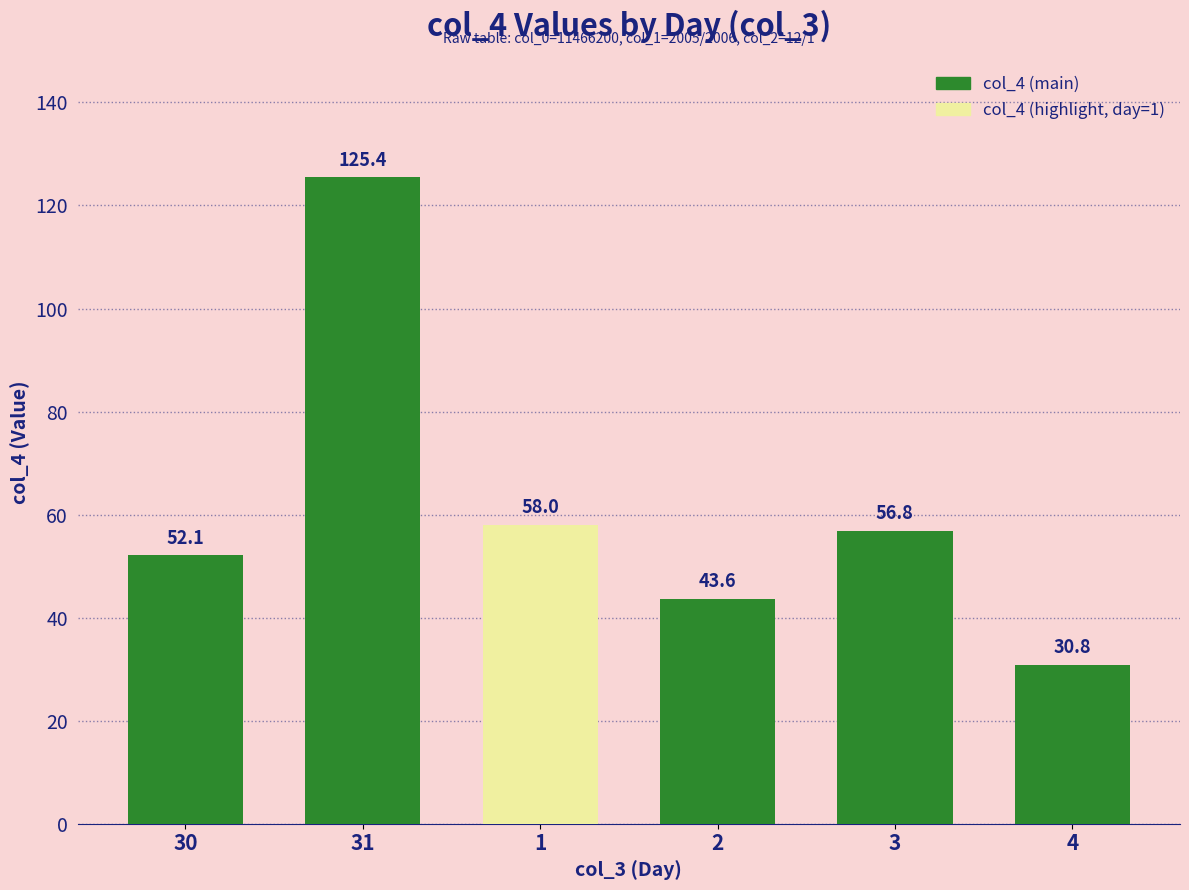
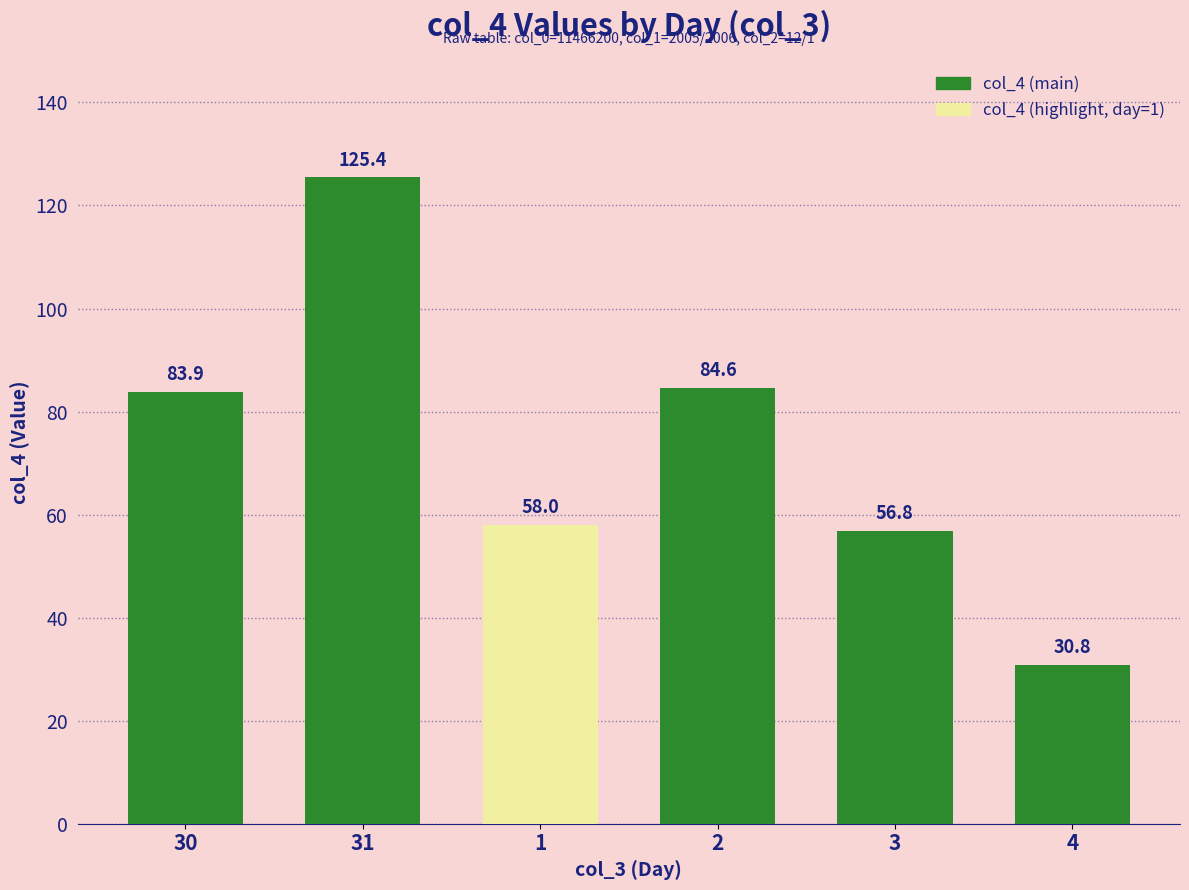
30: 52.1 -> 83.9
2: 43.6 -> 84.6
